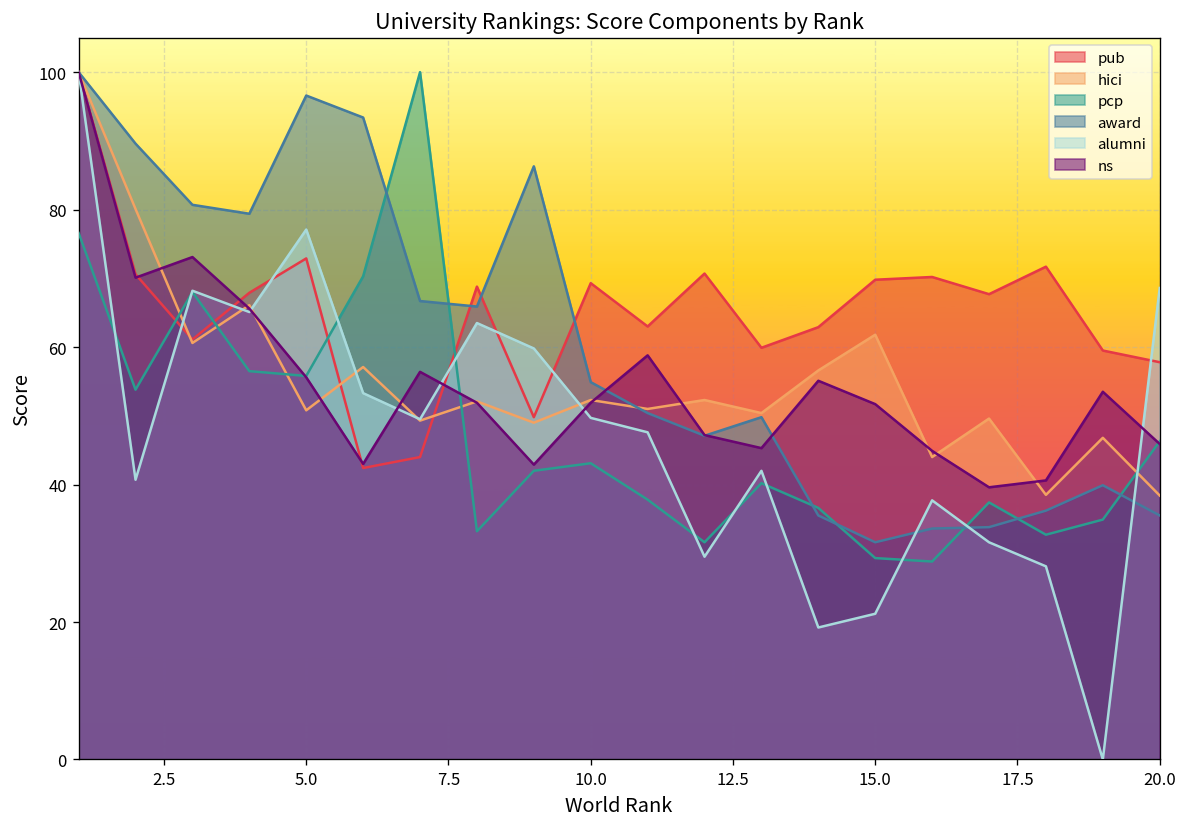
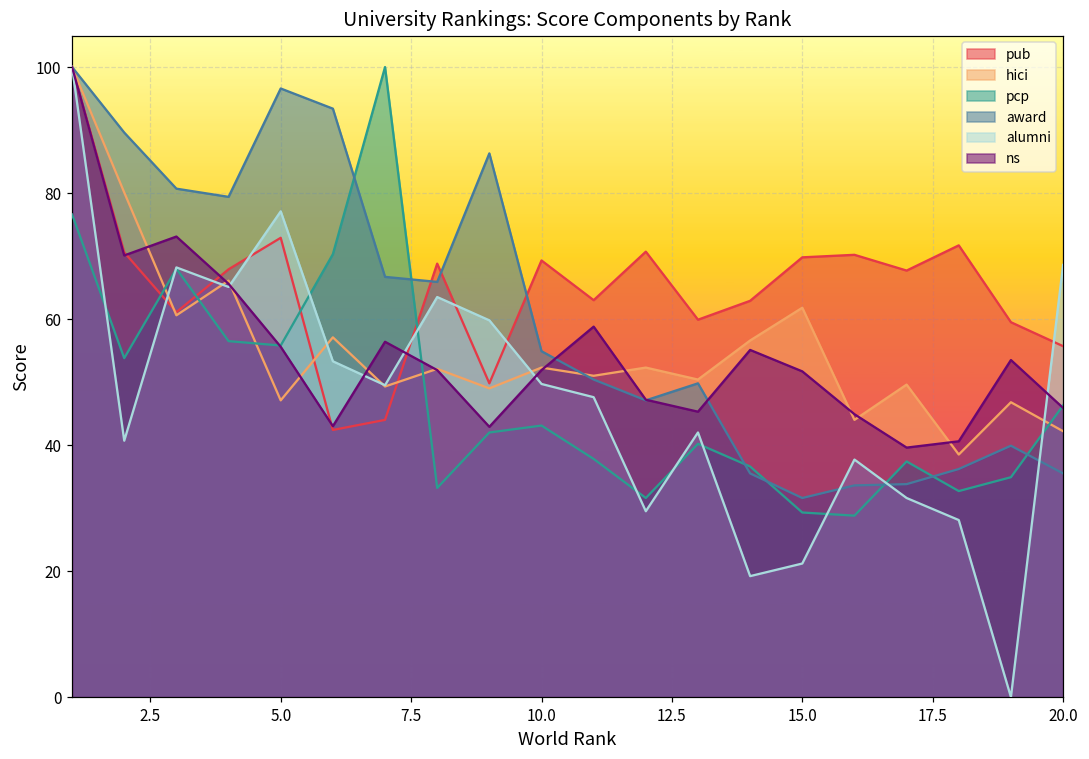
hici, 5.0: 51 -> 47
pub, 20.0: 58 -> 56
hici, 20.0: 38 -> 42
